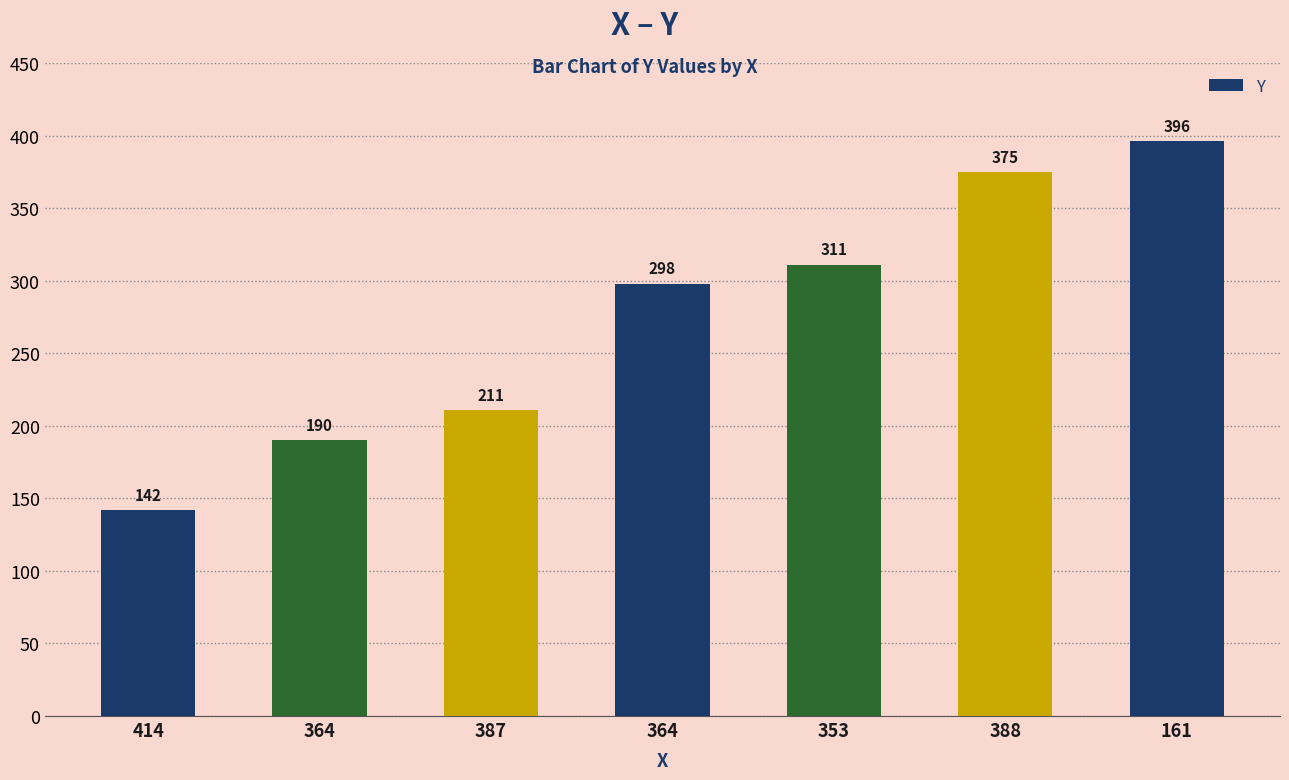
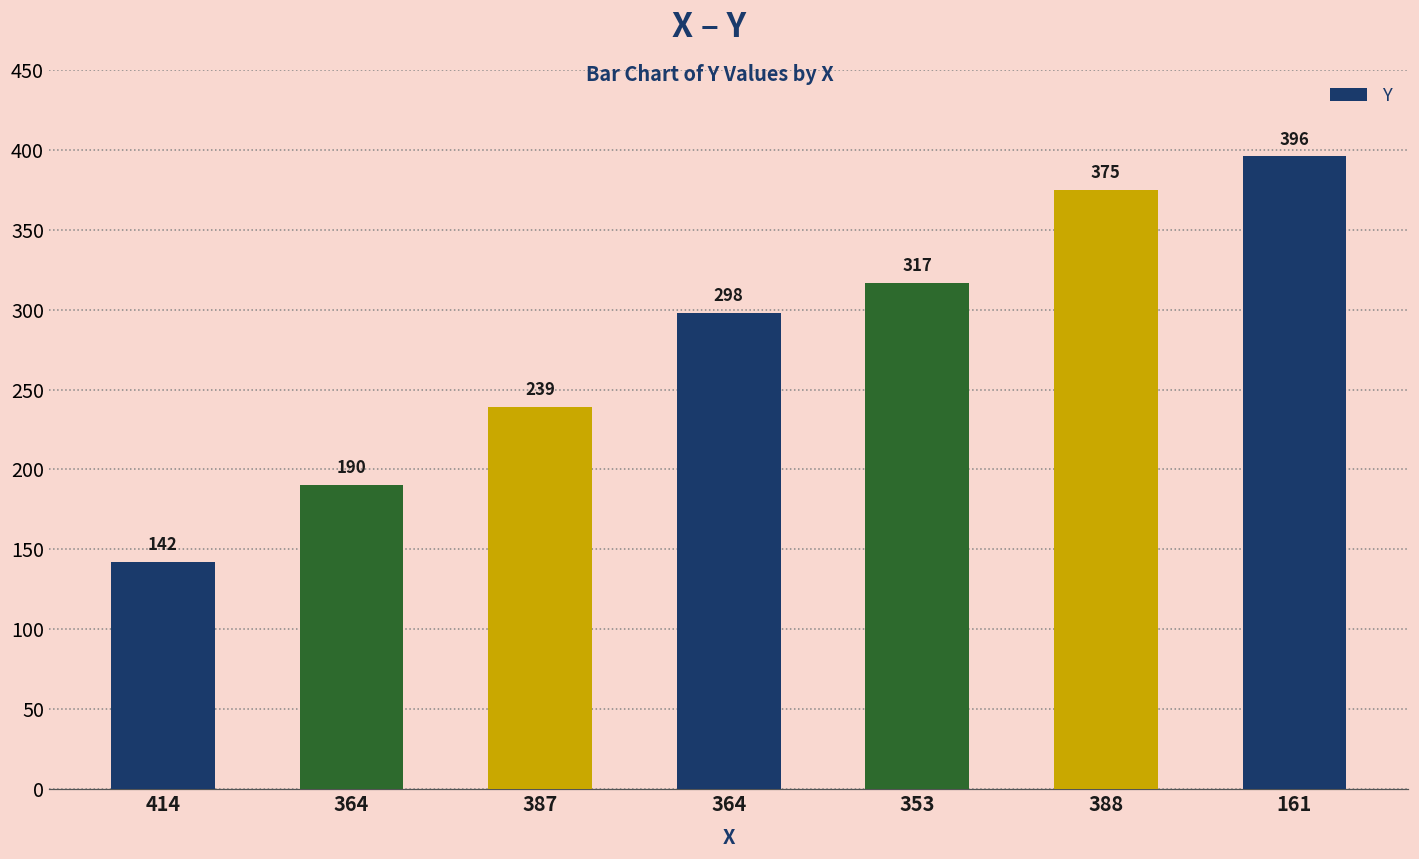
387: 211 -> 239
353: 311 -> 317
